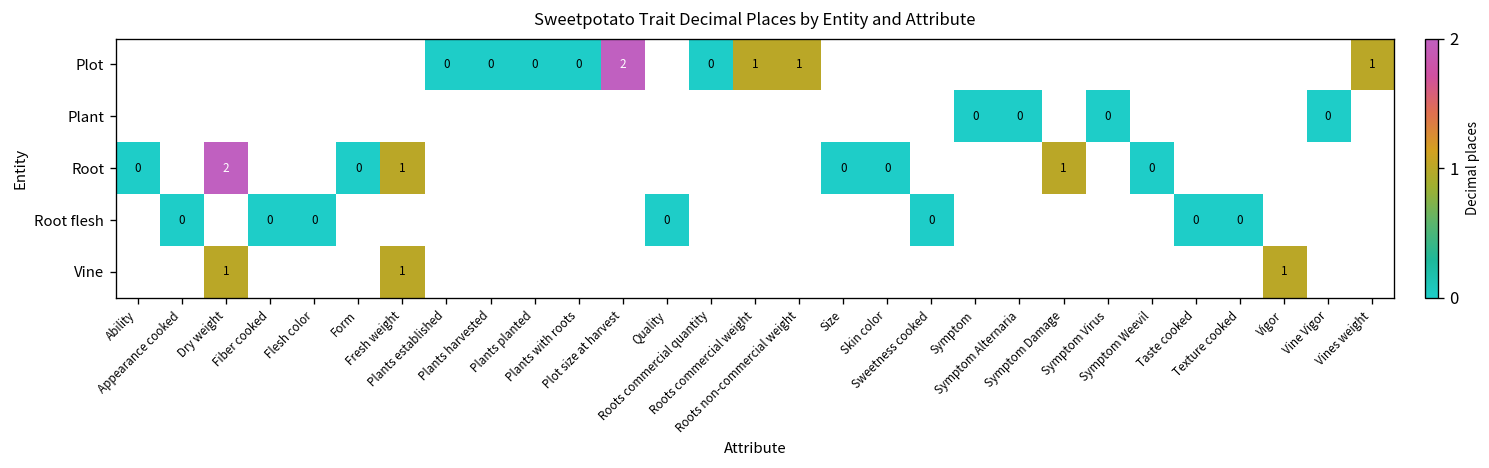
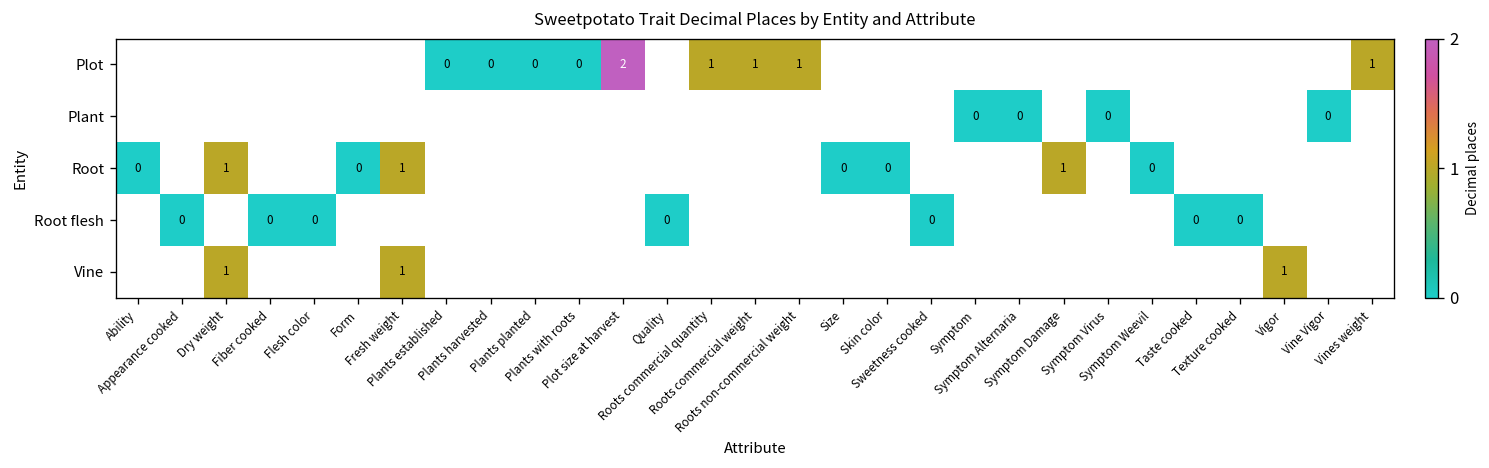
Plot, Roots commercial quantity: 0 -> 1
Root, Dry weight: 2 -> 1
